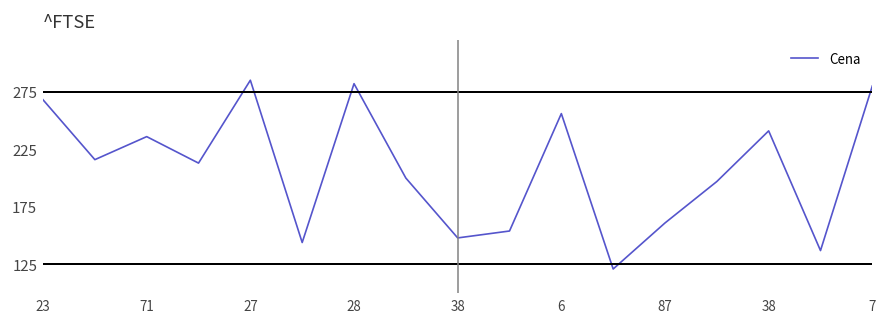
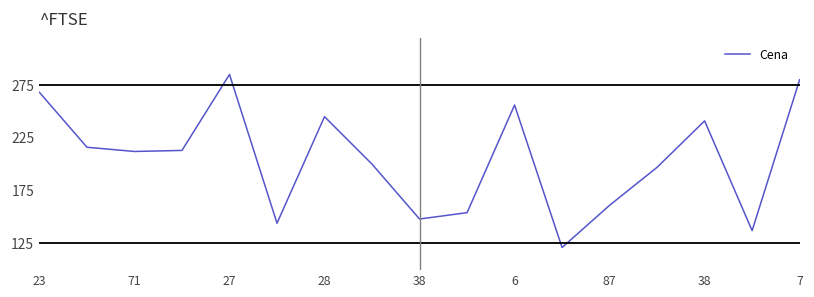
71: 240 -> 210
28: 280 -> 250
